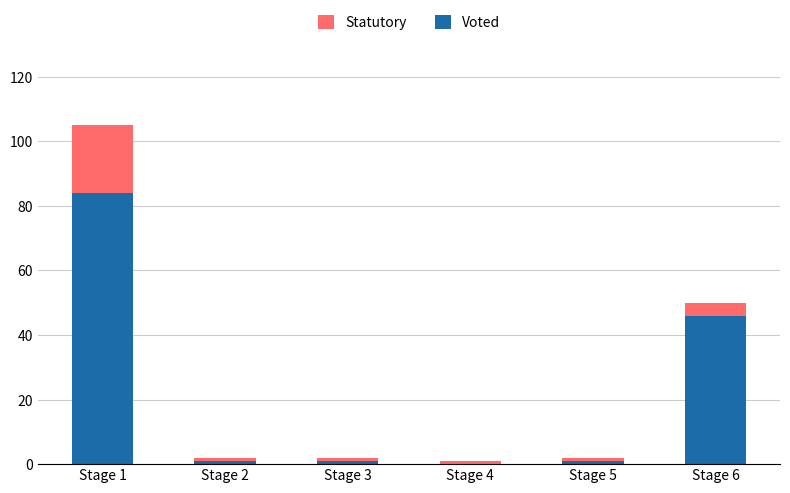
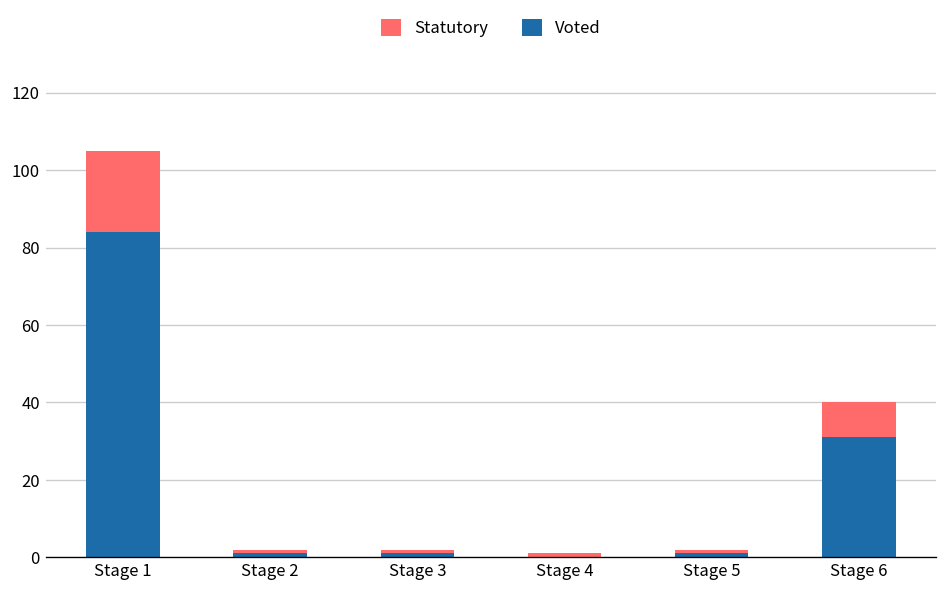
Voted, Stage 6: 46 -> 31
Statutory, Stage 6: 4 -> 9
